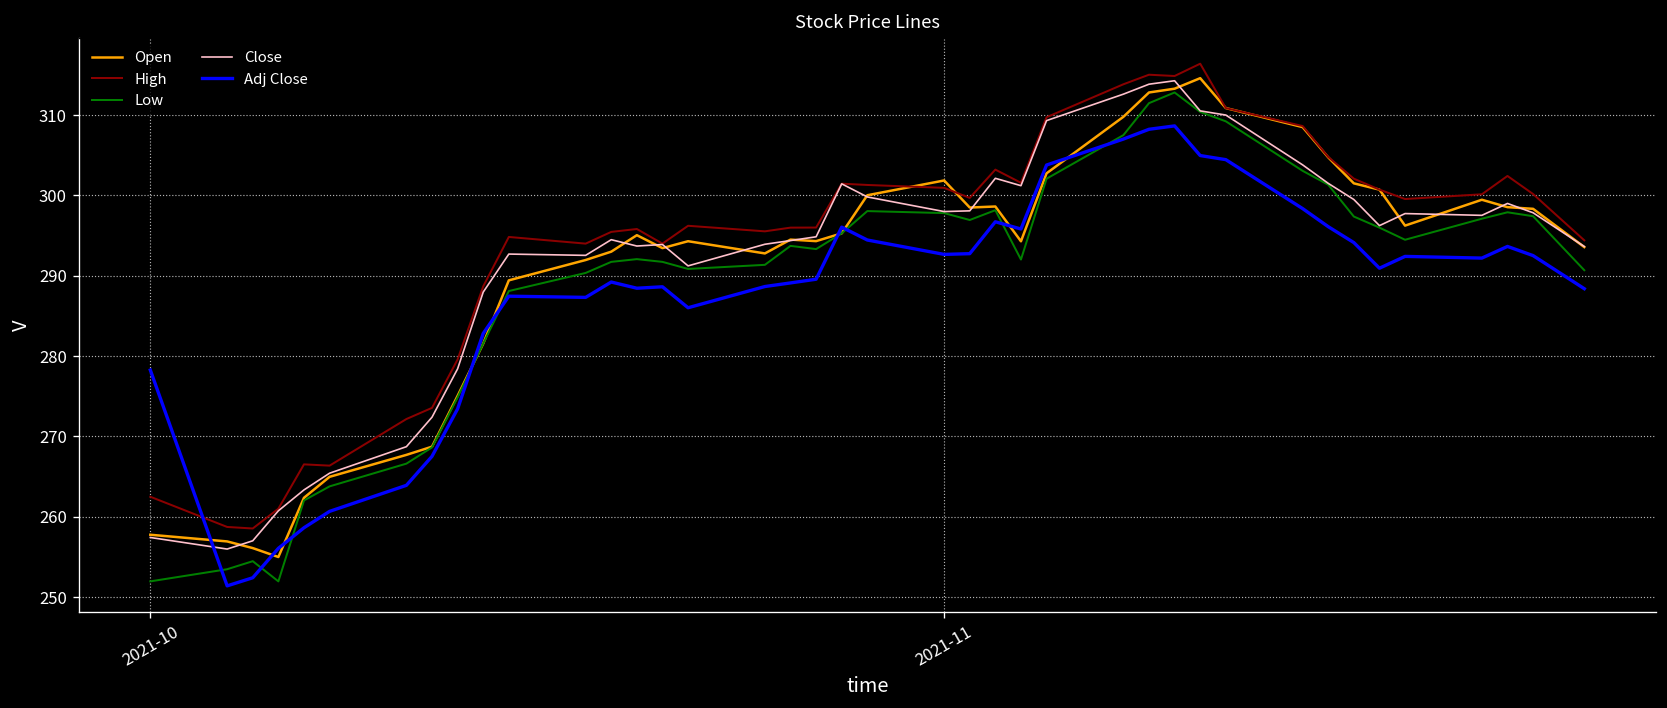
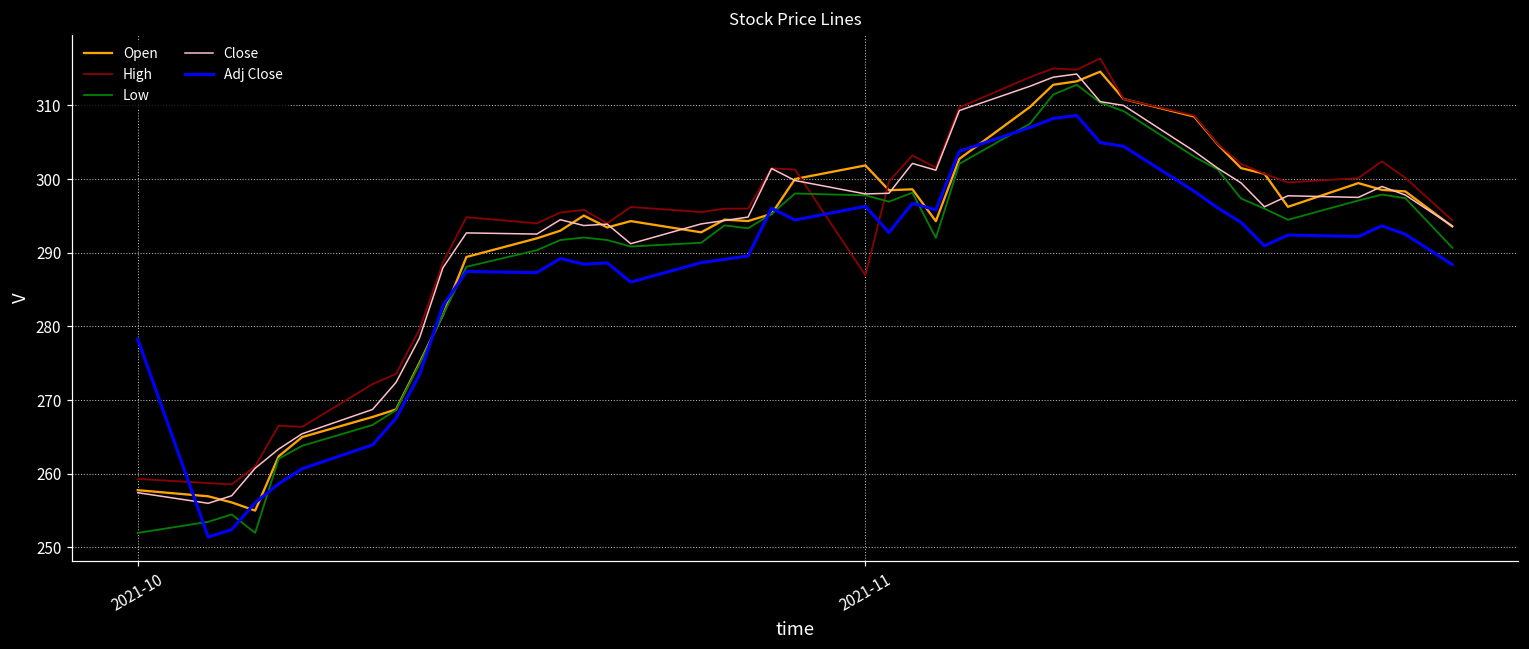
High, 2021-10: 263 -> 259
High, 2021-11: 301 -> 287
Adj Close, 2021-11: 293 -> 296
